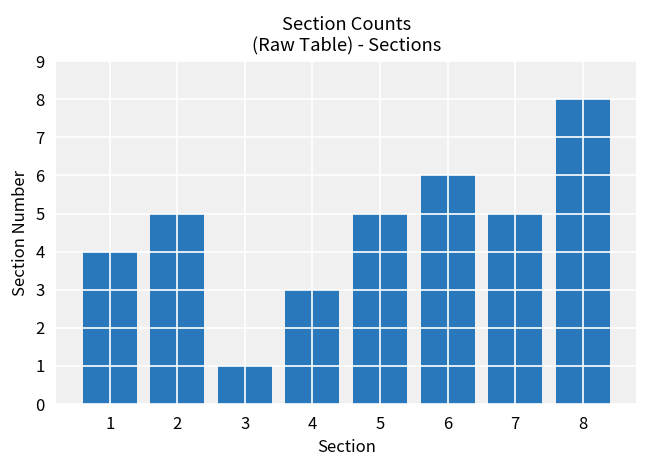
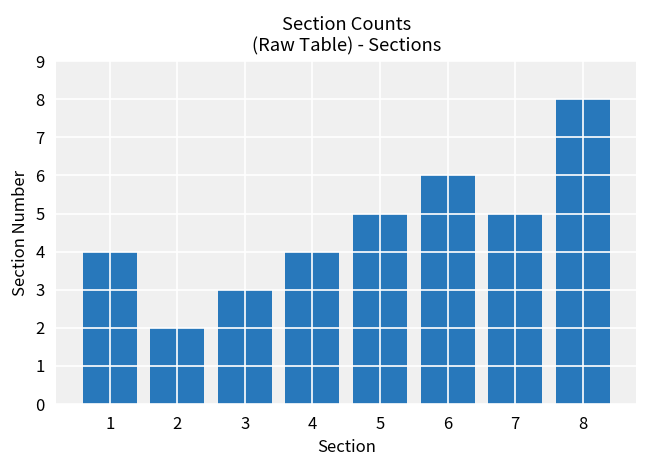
2: 5 -> 2
3: 1 -> 3
4: 3 -> 4
